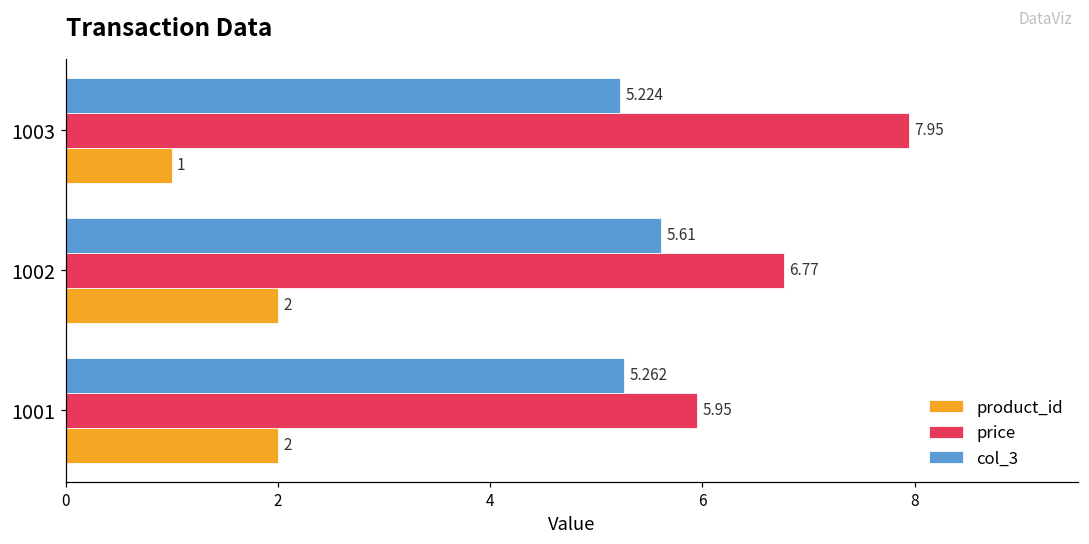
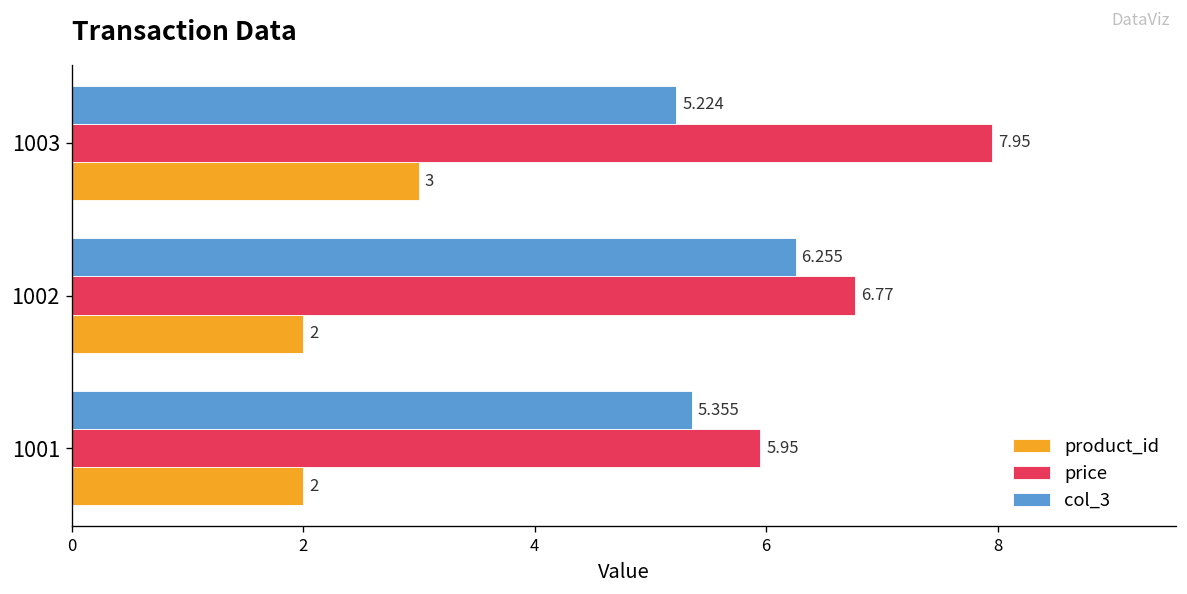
product_id, 1003: 1 -> 3
col_3, 1002: 5.61 -> 6.255
col_3, 1001: 5.262 -> 5.355
